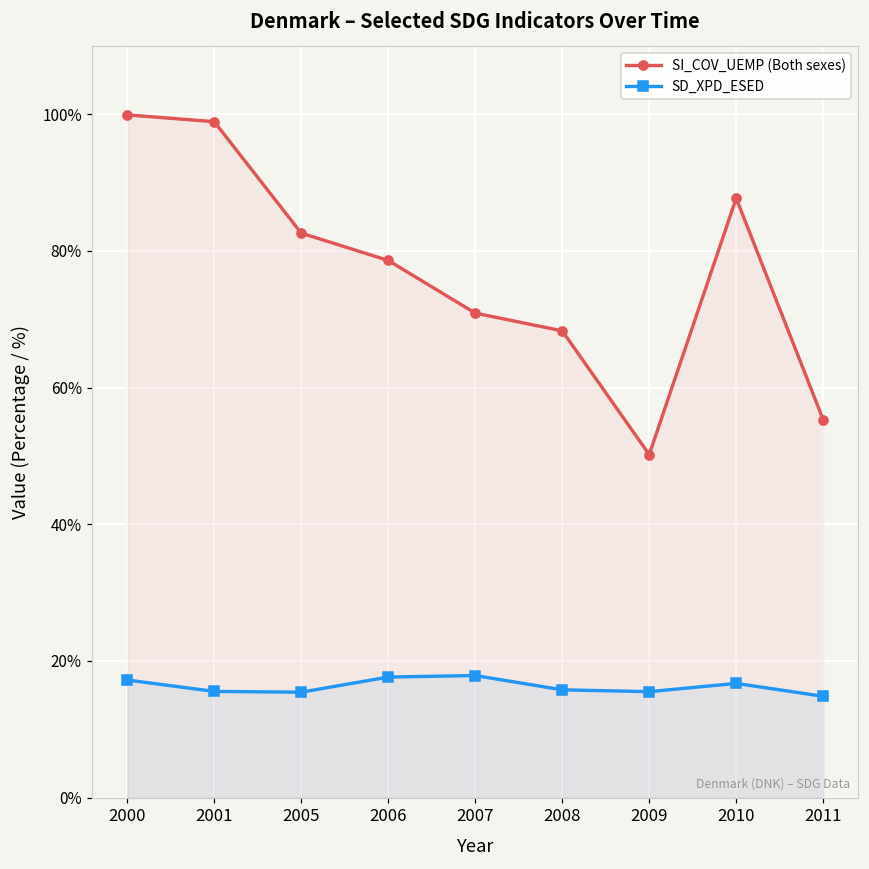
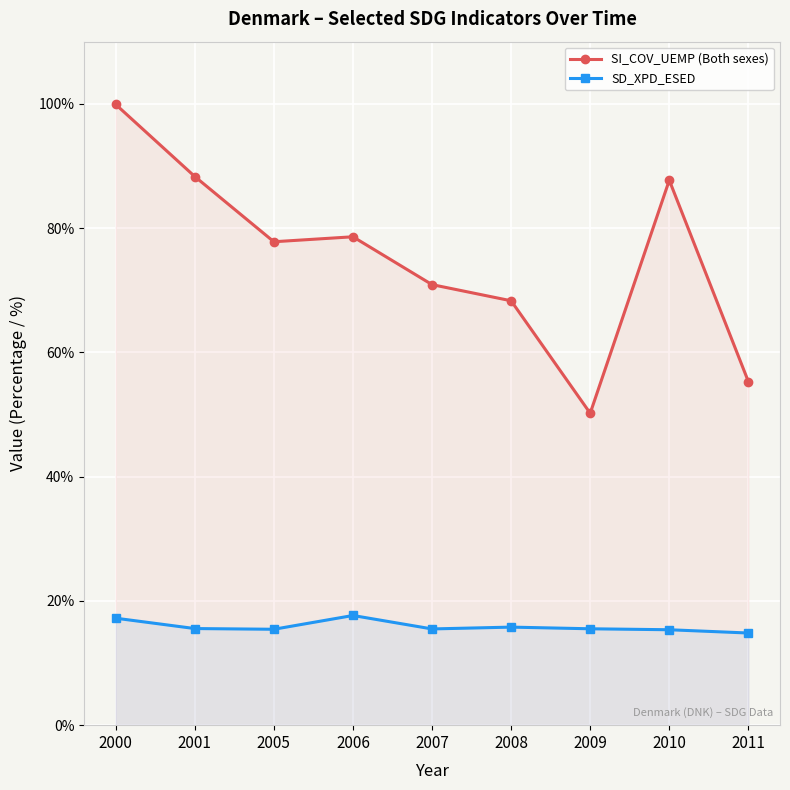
SI_COV_UEMP (Both sexes), 2001: 99% -> 88%
SI_COV_UEMP (Both sexes), 2005: 83% -> 78%
SD_XPD_ESED, 2007: 18% -> 15%
SD_XPD_ESED, 2010: 17% -> 15%
